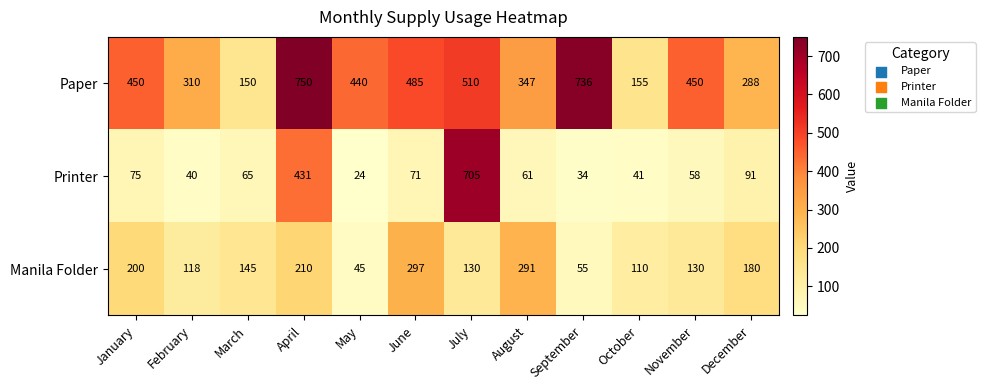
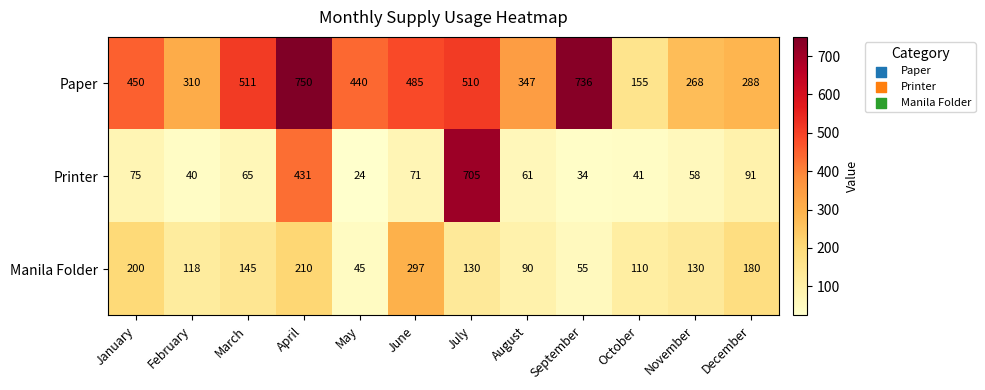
Paper, March: 150 -> 511
Paper, November: 450 -> 268
Manila Folder, August: 291 -> 90
